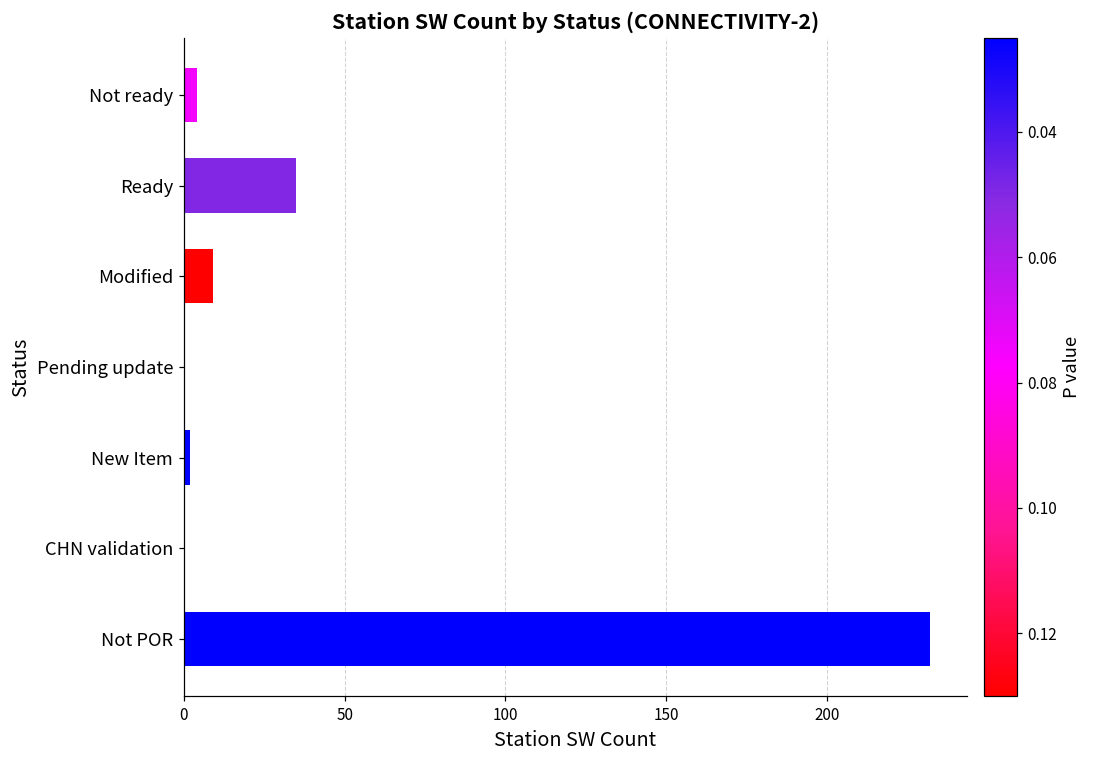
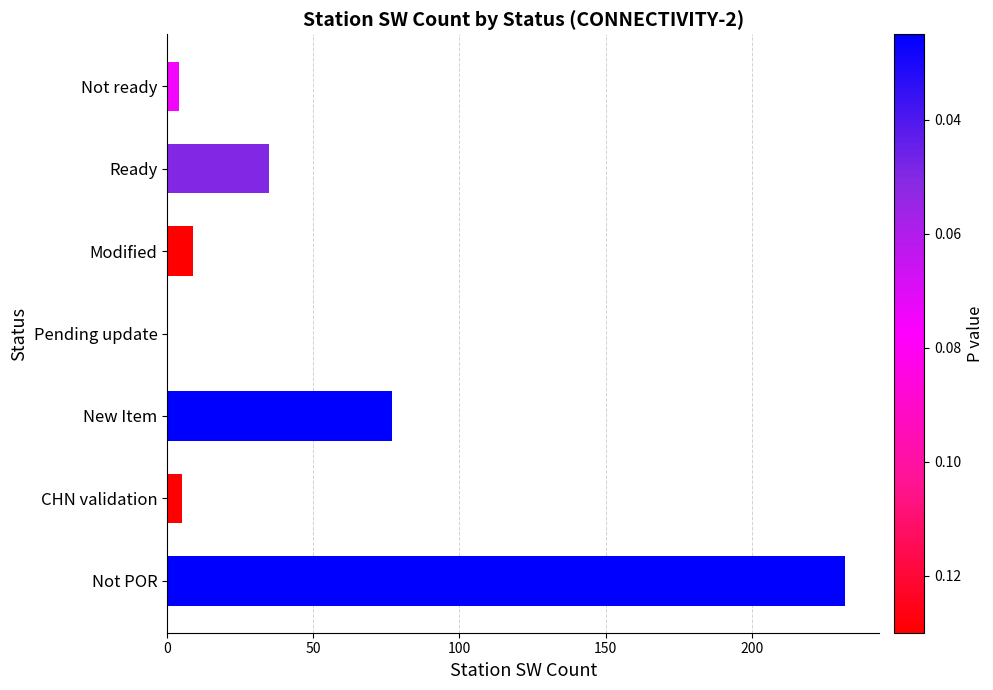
New Item: 2 -> 77
CHN validation: 0 -> 5
